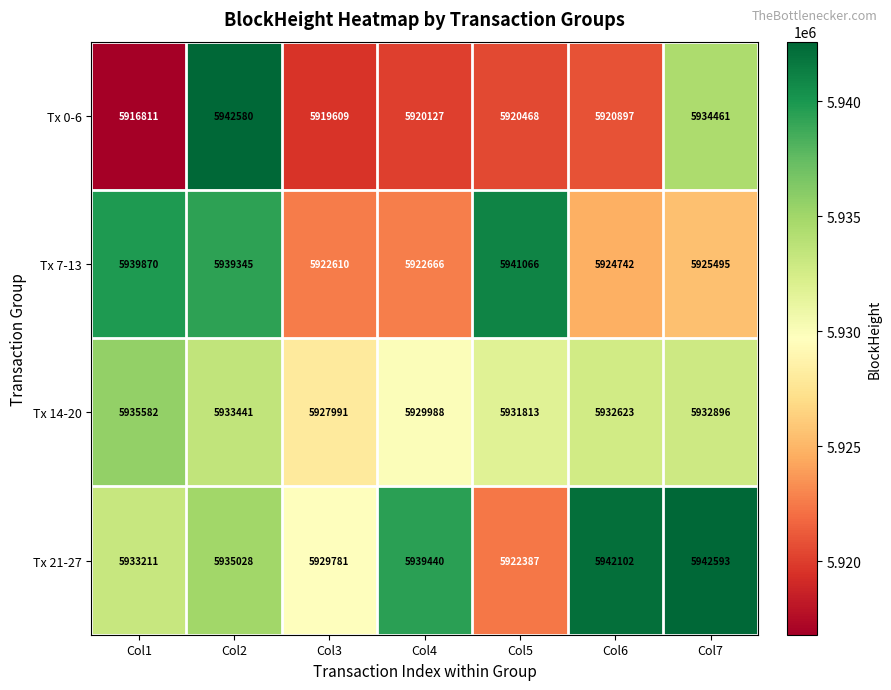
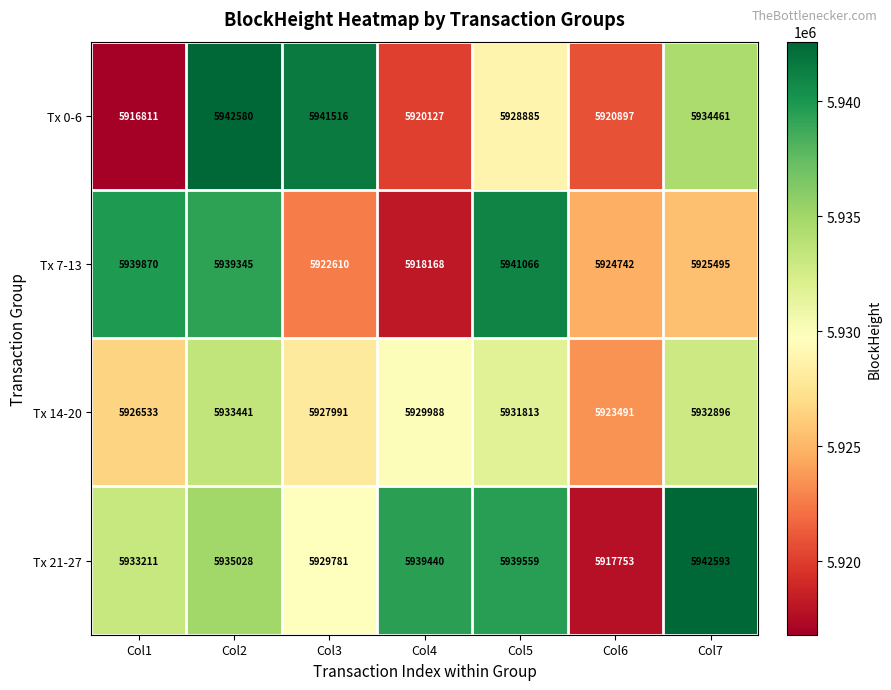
Tx 0-6, Col3: 5919609 -> 5941516
Tx 0-6, Col5: 5920468 -> 5928885
Tx 7-13, Col4: 5922666 -> 5918168
Tx 14-20, Col1: 5935582 -> 5926533
Tx 14-20, Col6: 5932623 -> 5923491
Tx 21-27, Col5: 5922387 -> 5939559
Tx 21-27, Col6: 5942102 -> 5917753
